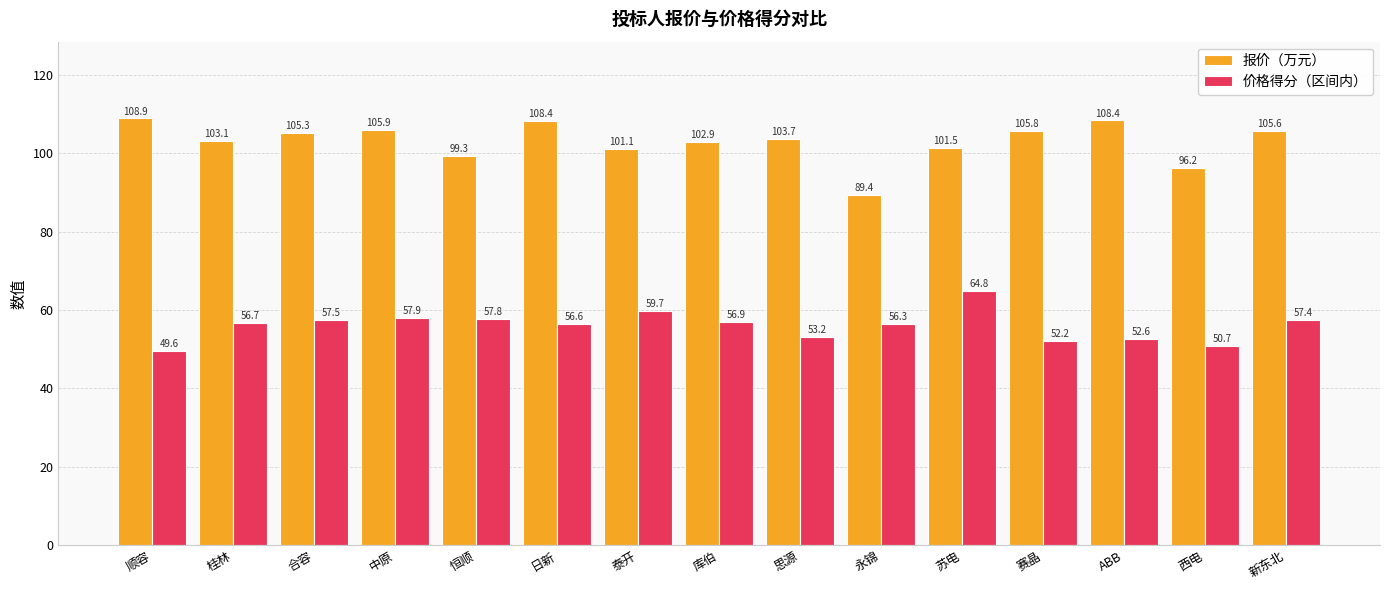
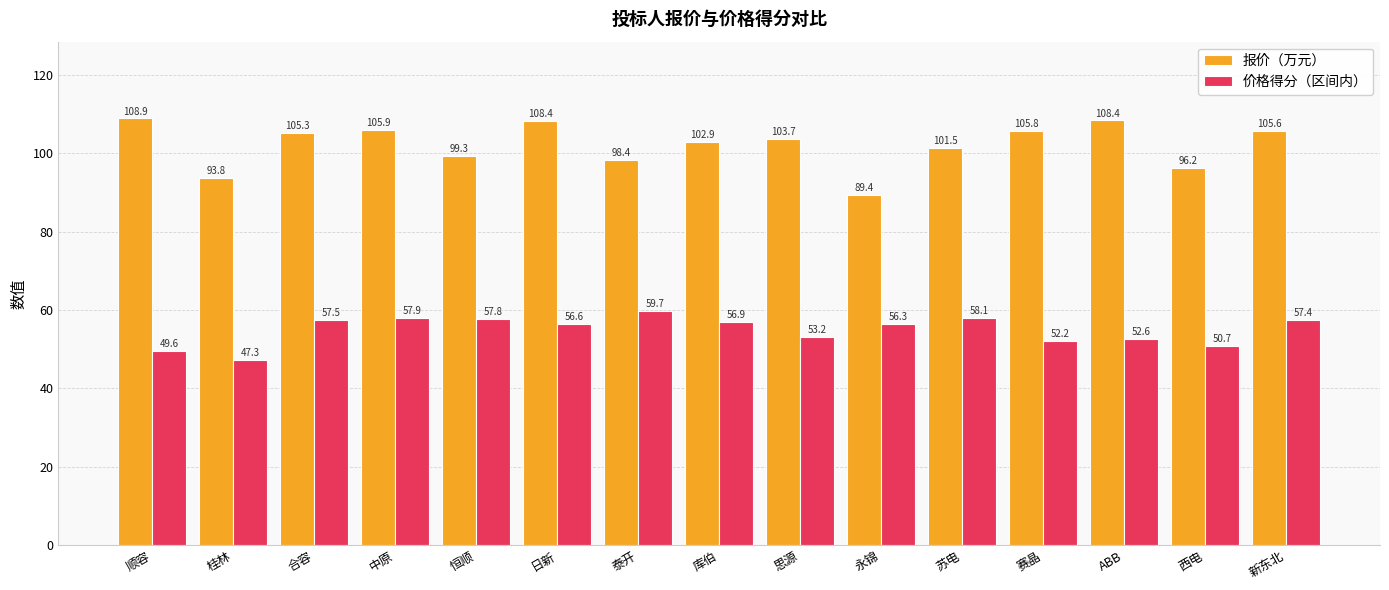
报价（万元）, 桂林: 103.1 -> 93.8
价格得分（区间内）, 桂林: 56.7 -> 47.3
报价（万元）, 泰开: 101.1 -> 98.4
价格得分（区间内）, 苏电: 64.8 -> 58.1
